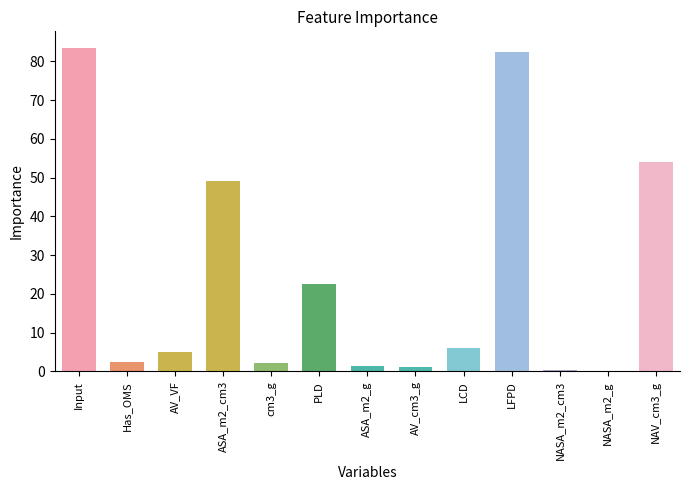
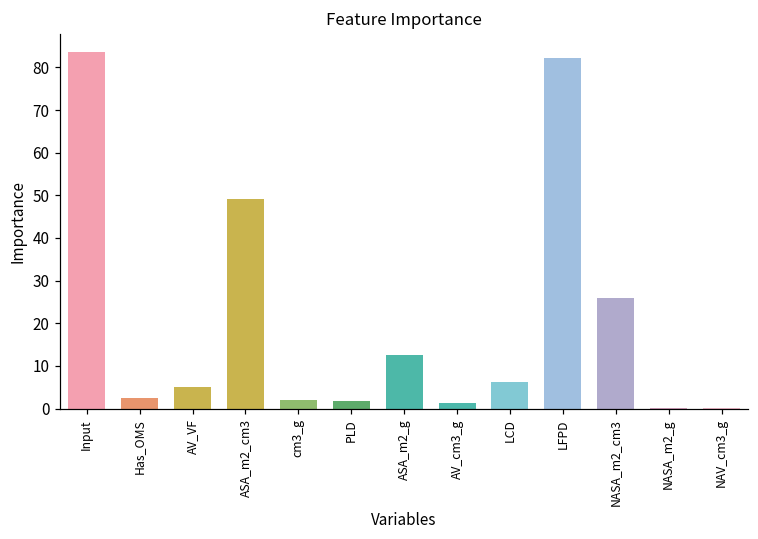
PLD: 22 -> 2
ASA_m2_g: 2 -> 13
NASA_m2_cm3: 0 -> 26
NAV_cm3_g: 54 -> 0
